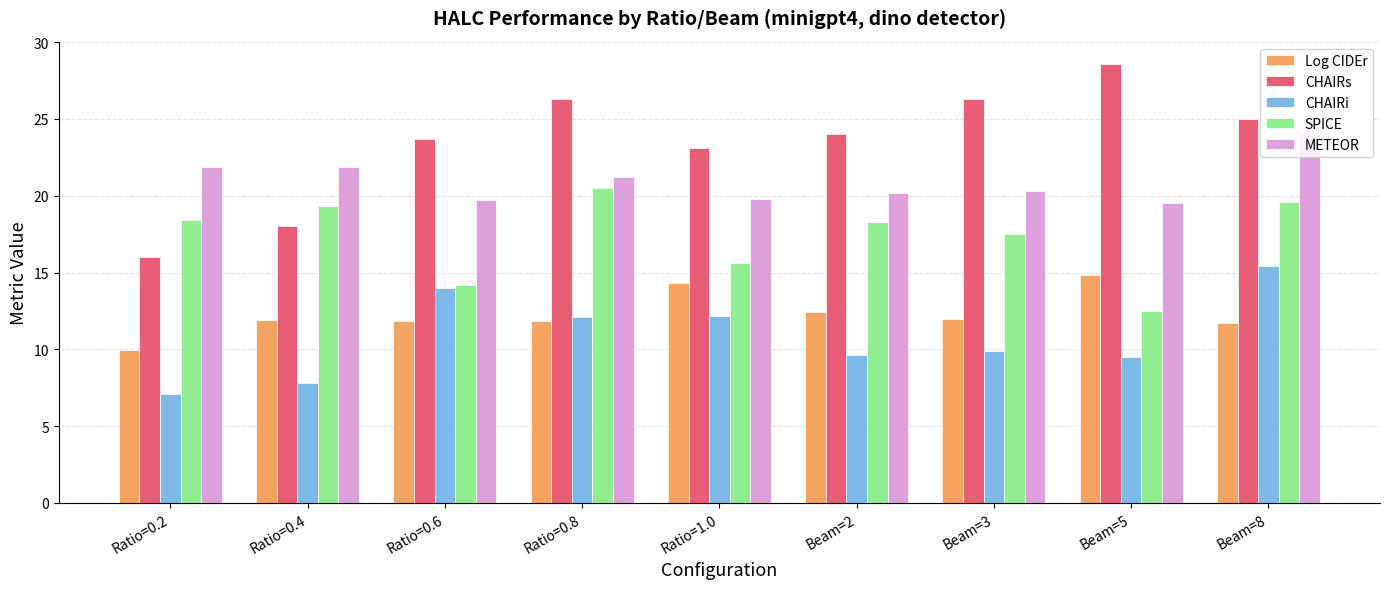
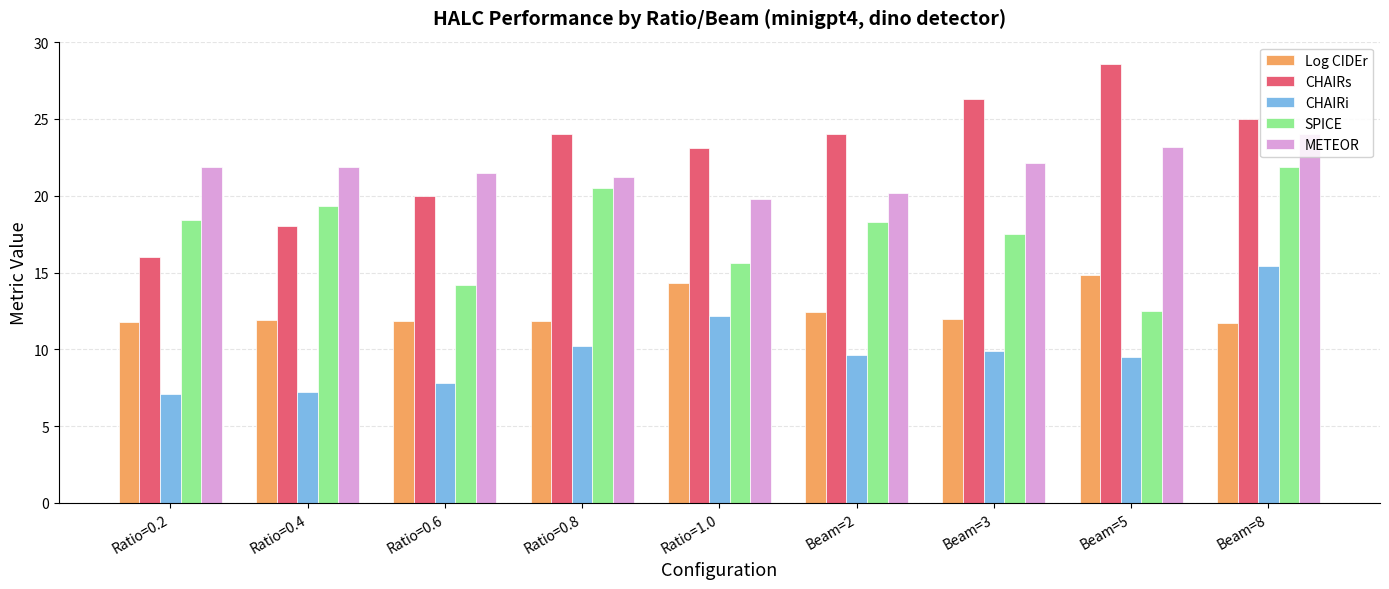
Log CIDEr, Ratio=0.2: 10.0 -> 11.8
CHAIRi, Ratio=0.4: 7.8 -> 7.2
CHAIRs, Ratio=0.6: 23.7 -> 20.0
CHAIRi, Ratio=0.6: 14.0 -> 7.8
METEOR, Ratio=0.6: 19.7 -> 21.5
CHAIRs, Ratio=0.8: 26.3 -> 24.0
CHAIRi, Ratio=0.8: 12.1 -> 10.2
METEOR, Beam=3: 20.3 -> 22.1
METEOR, Beam=5: 19.5 -> 23.2
SPICE, Beam=8: 19.6 -> 21.9
